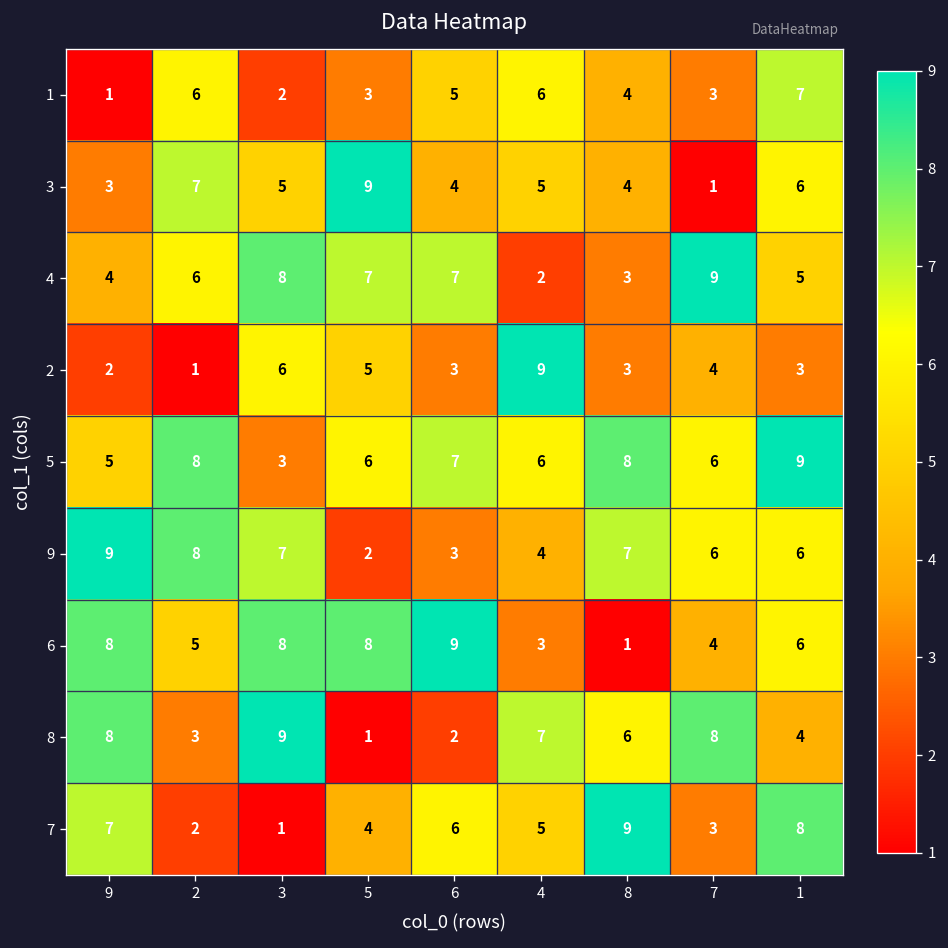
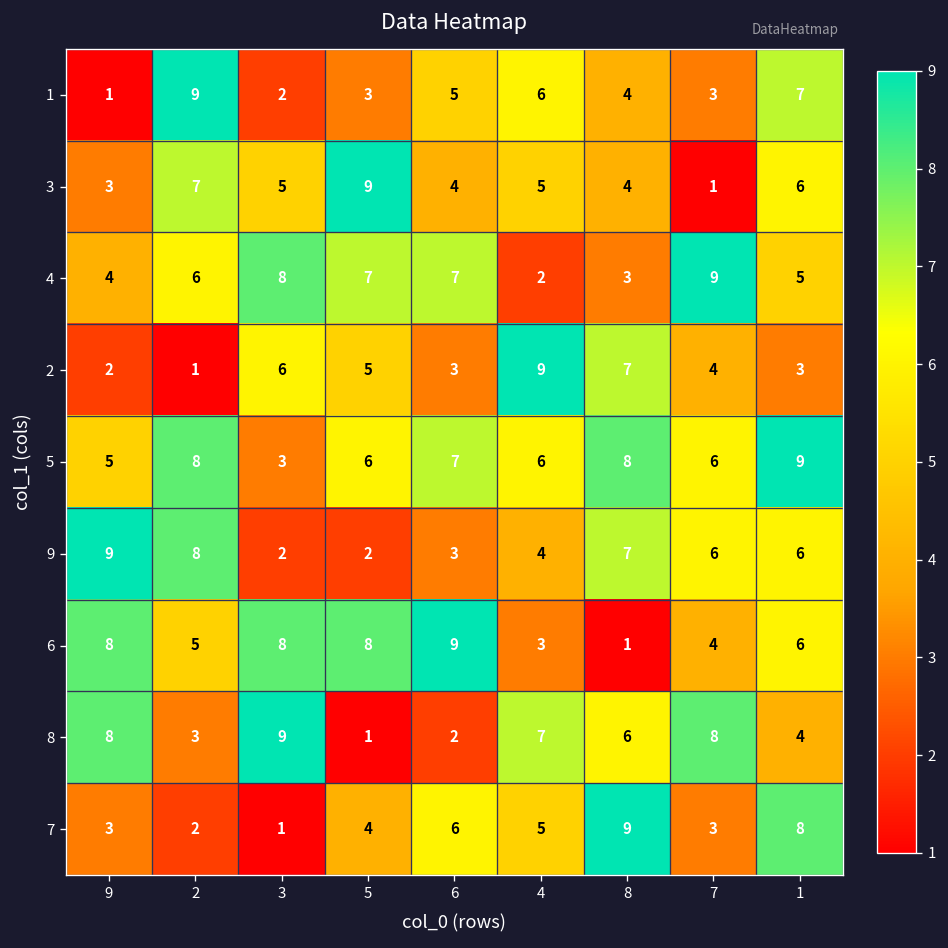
1, 2: 6 -> 9
2, 8: 3 -> 7
9, 3: 7 -> 2
7, 9: 7 -> 3
